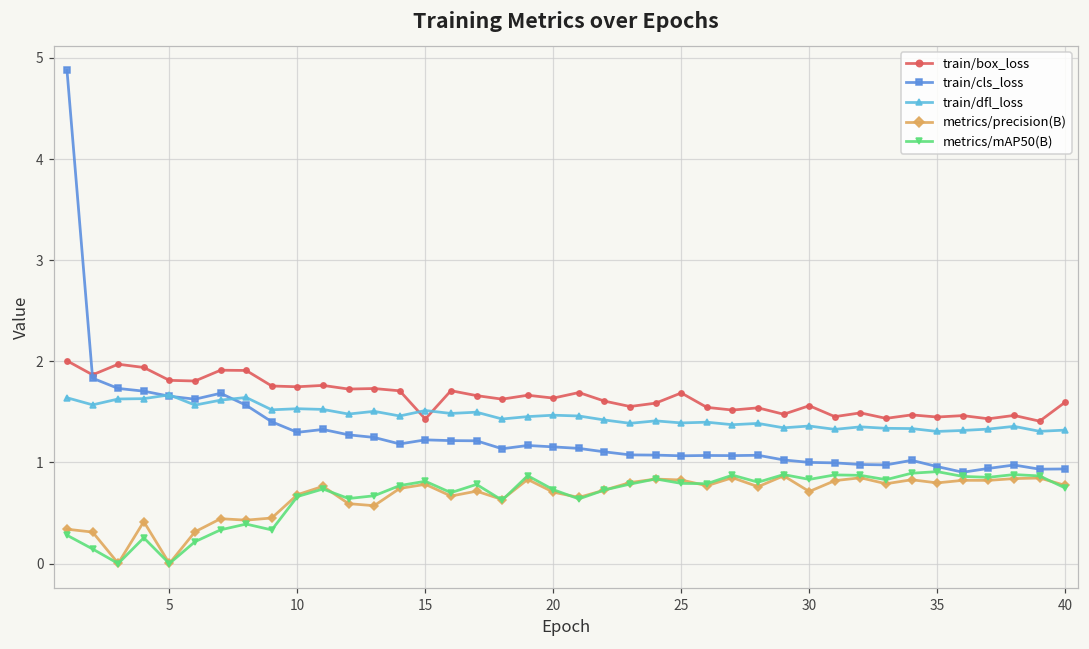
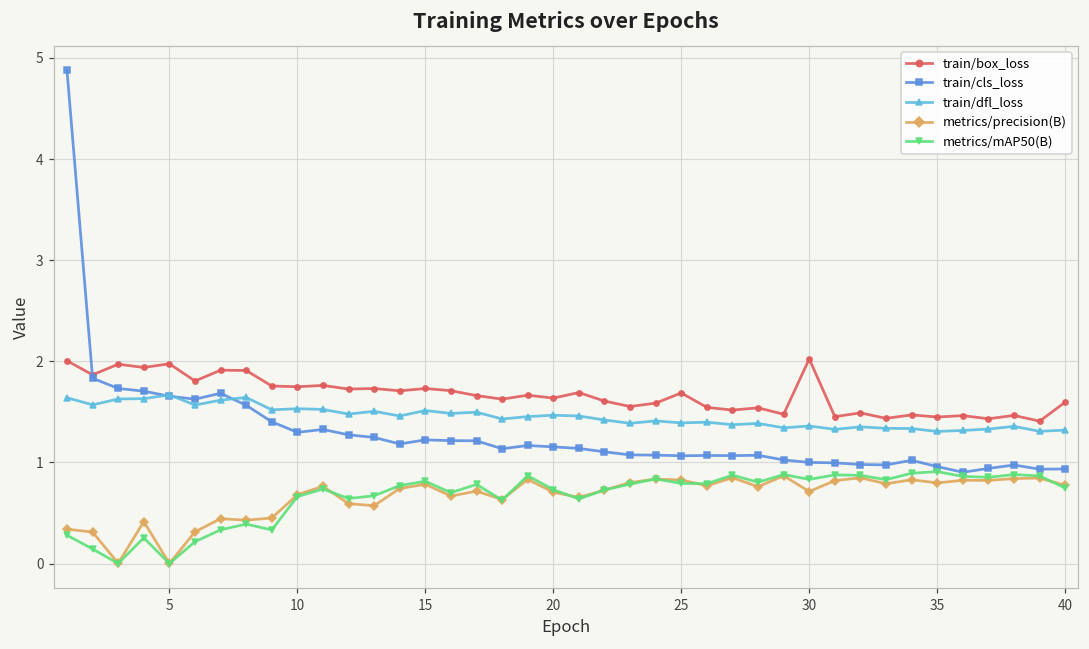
train/box_loss, 5: 1.8 -> 2.0
train/box_loss, 15: 1.4 -> 1.7
train/box_loss, 30: 1.6 -> 2.0
